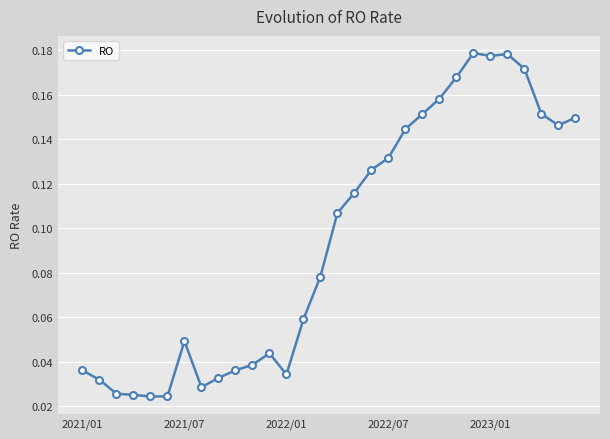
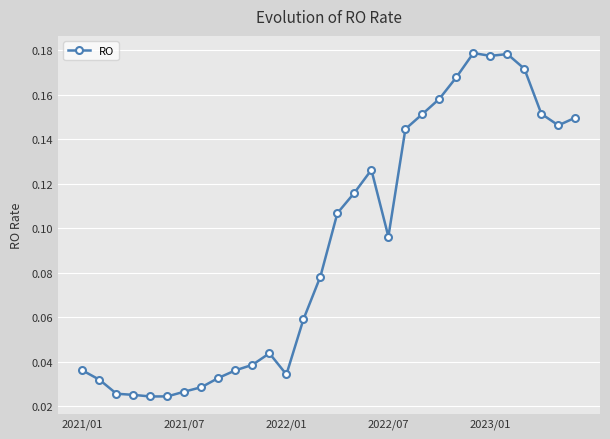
2021/07: 0.049 -> 0.027
2022/07: 0.132 -> 0.096
